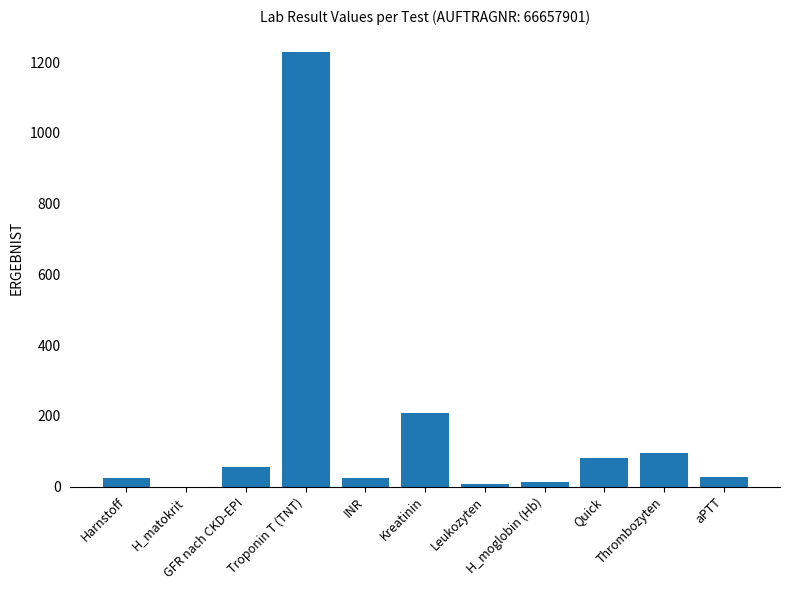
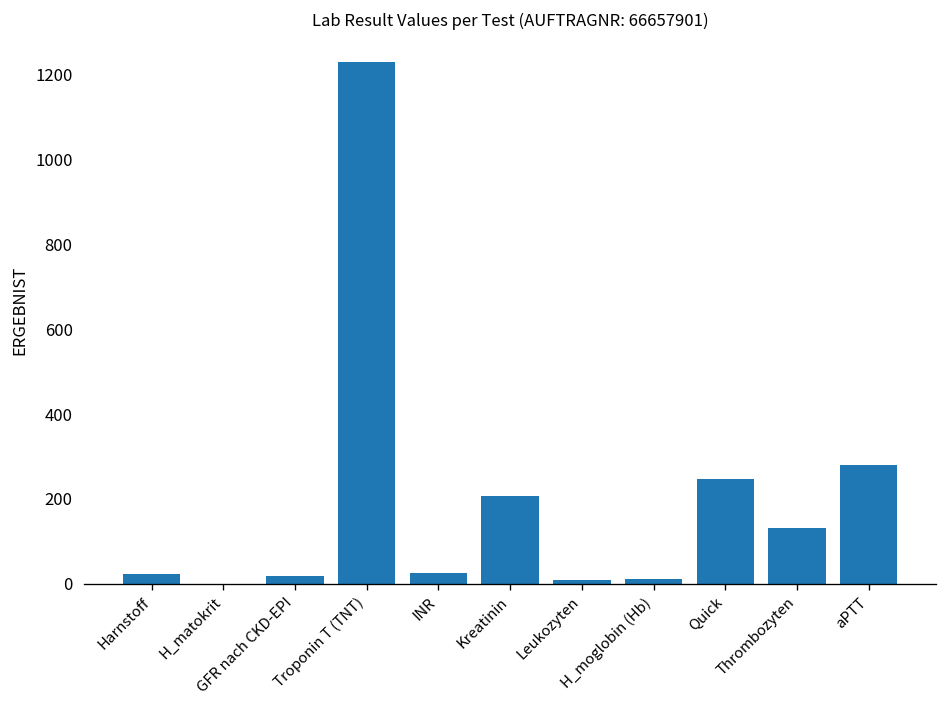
GFR nach CKD-EPI: 60 -> 20
Quick: 80 -> 250
Thrombozyten: 100 -> 130
aPTT: 30 -> 280
